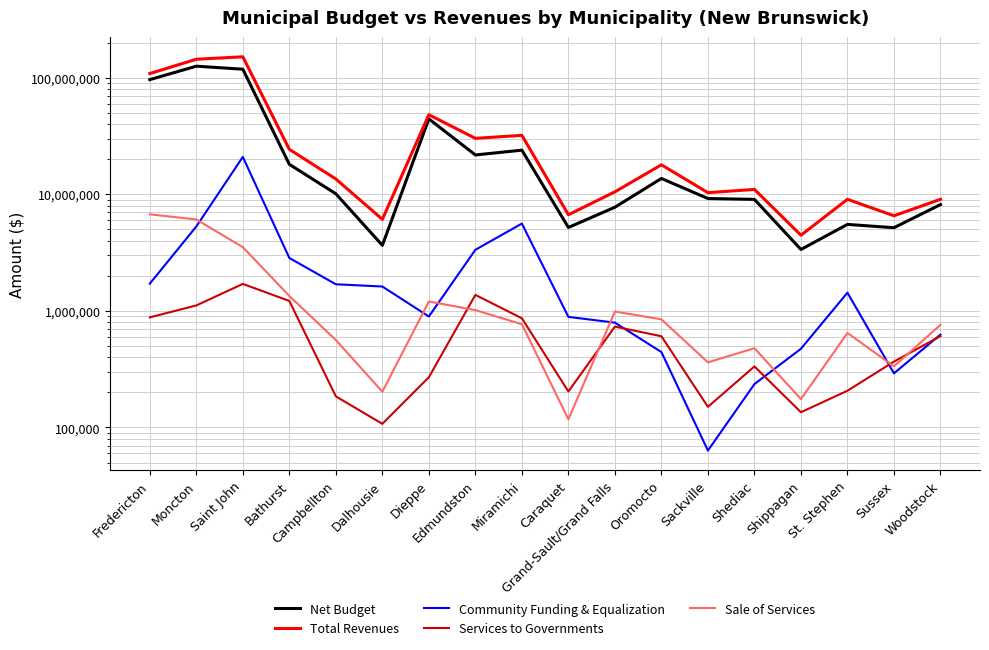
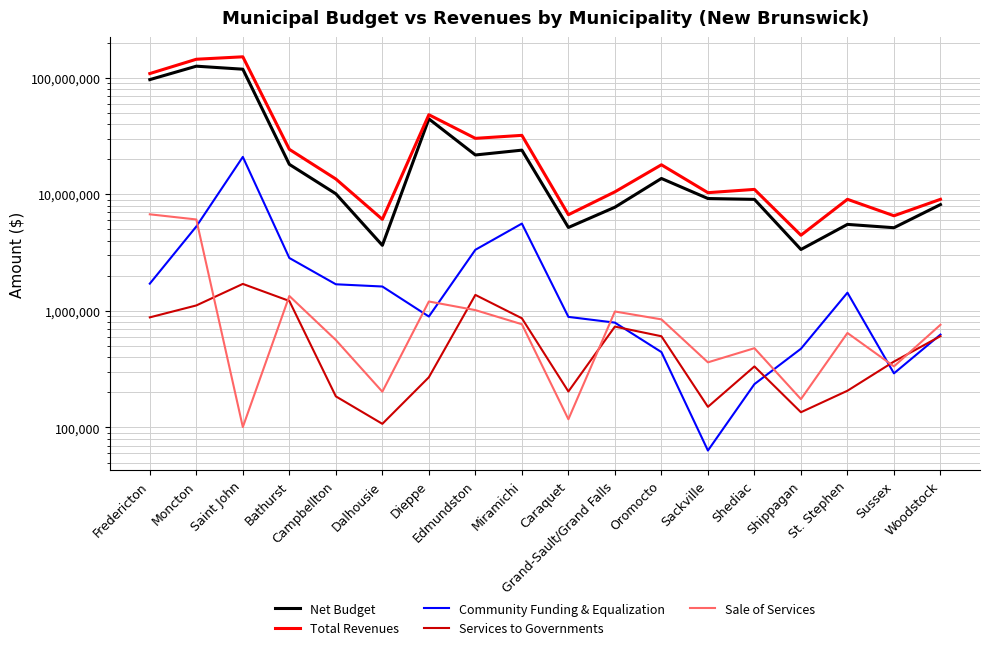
Sale of Services, Saint John: 3,500,000 -> 100,000
